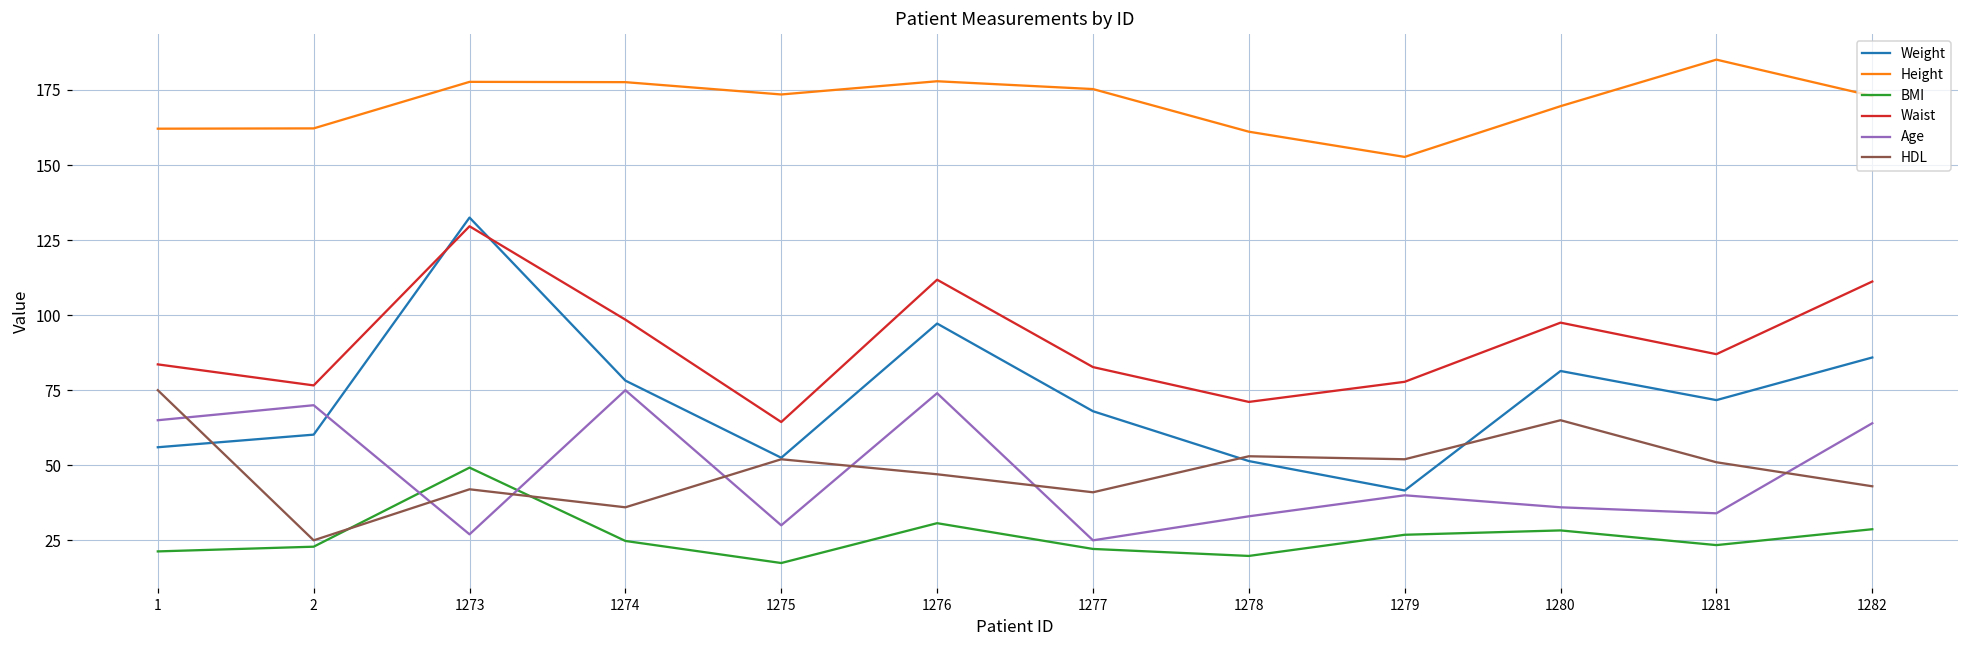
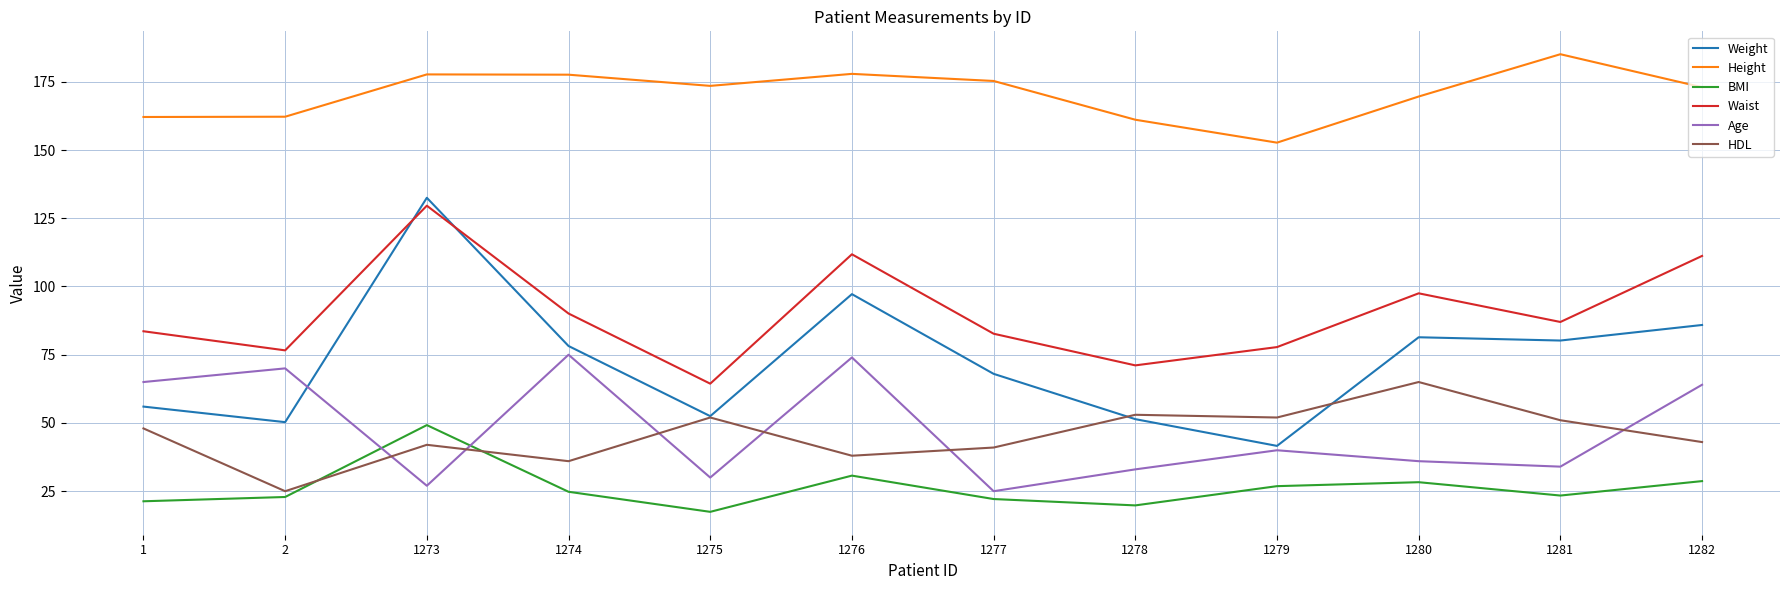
HDL, 1: 75 -> 48
Weight, 2: 60 -> 50
Waist, 1274: 99 -> 90
HDL, 1276: 47 -> 38
Weight, 1281: 72 -> 80
